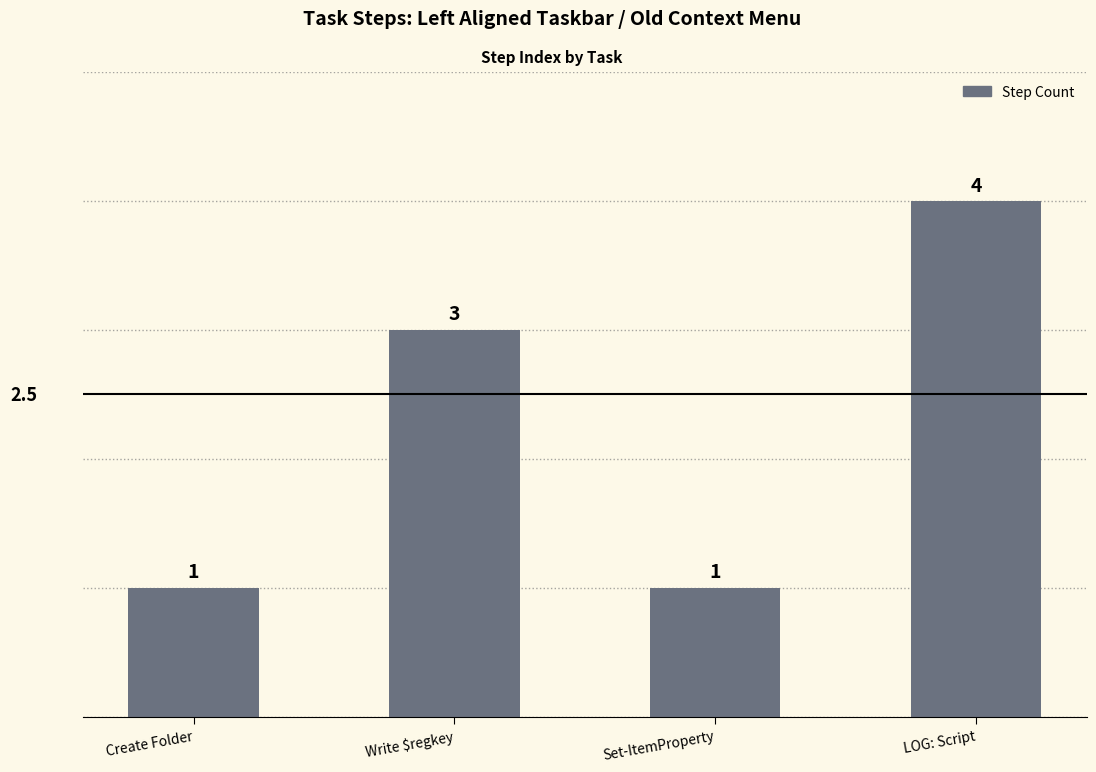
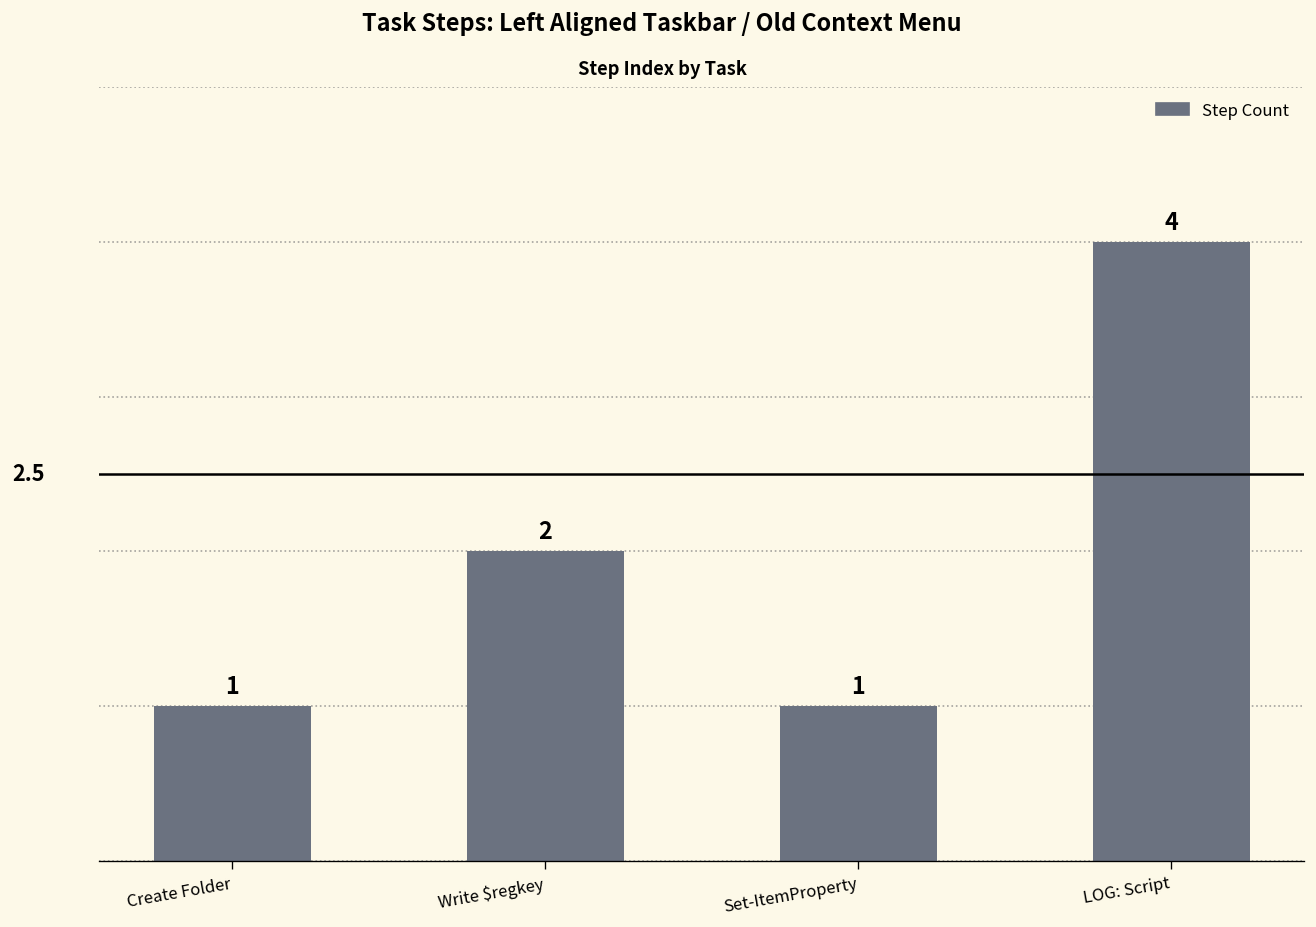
Write $regkey: 3 -> 2
